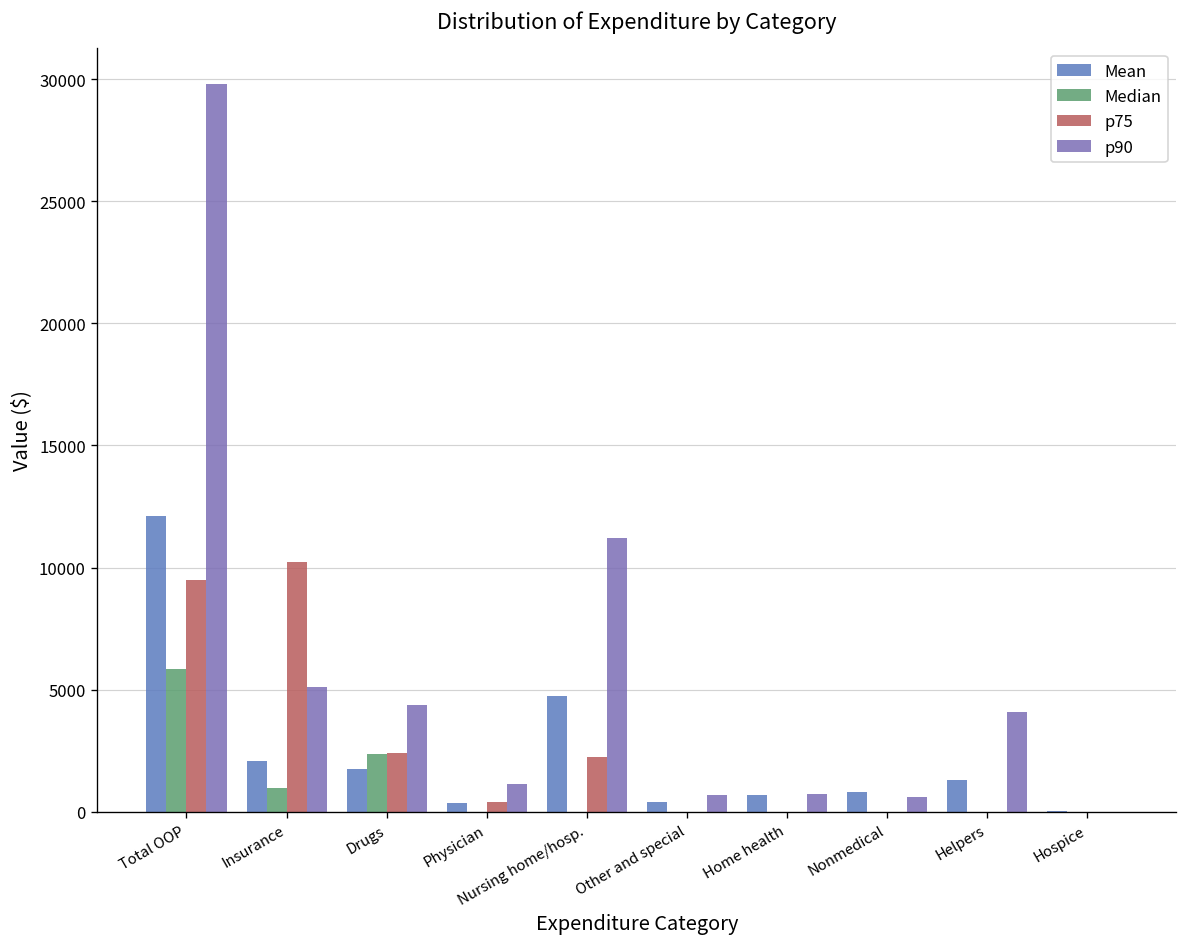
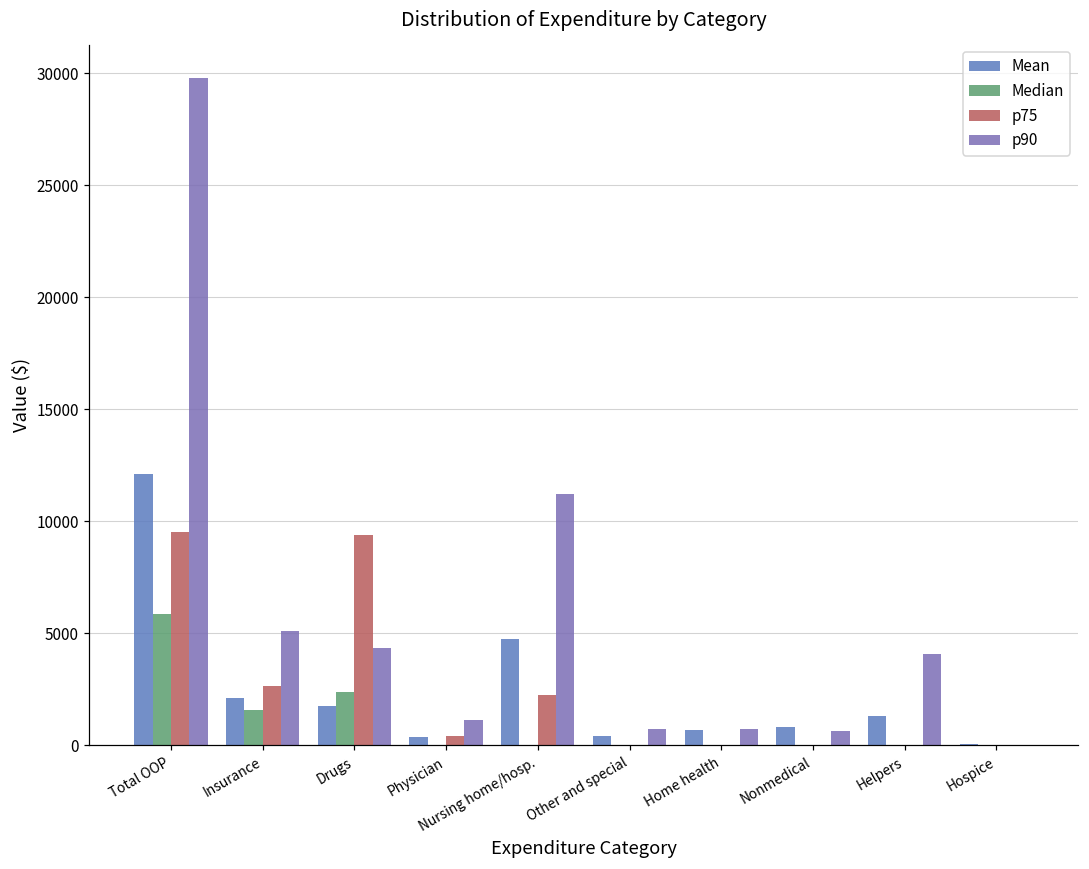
Median, Insurance: 1000 -> 1600
p75, Insurance: 10200 -> 2600
p75, Drugs: 2400 -> 9400
